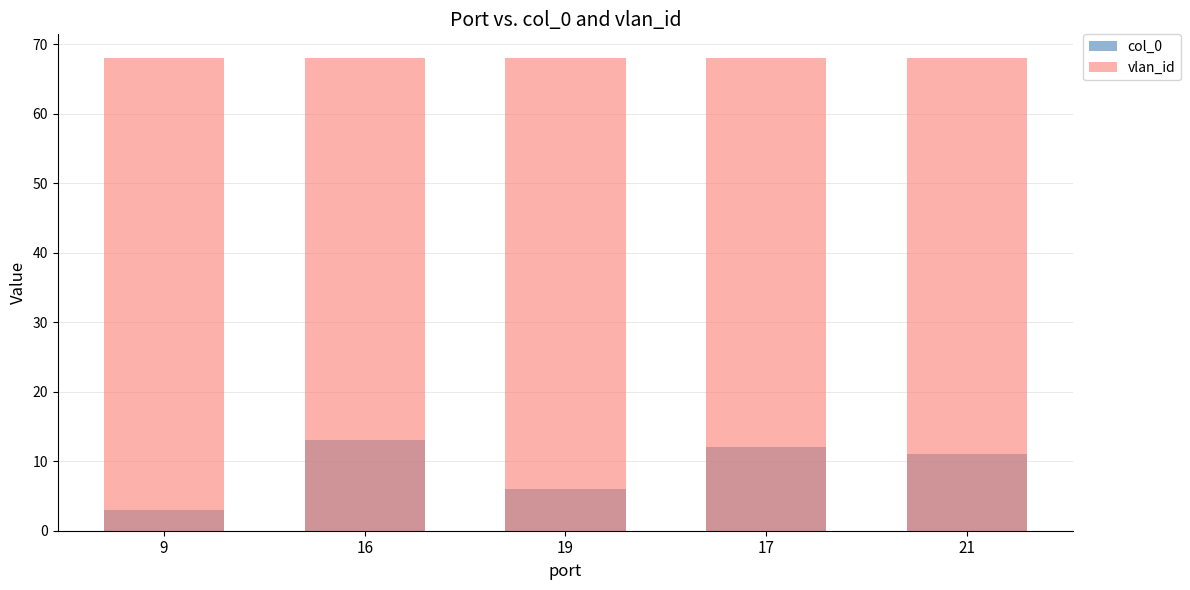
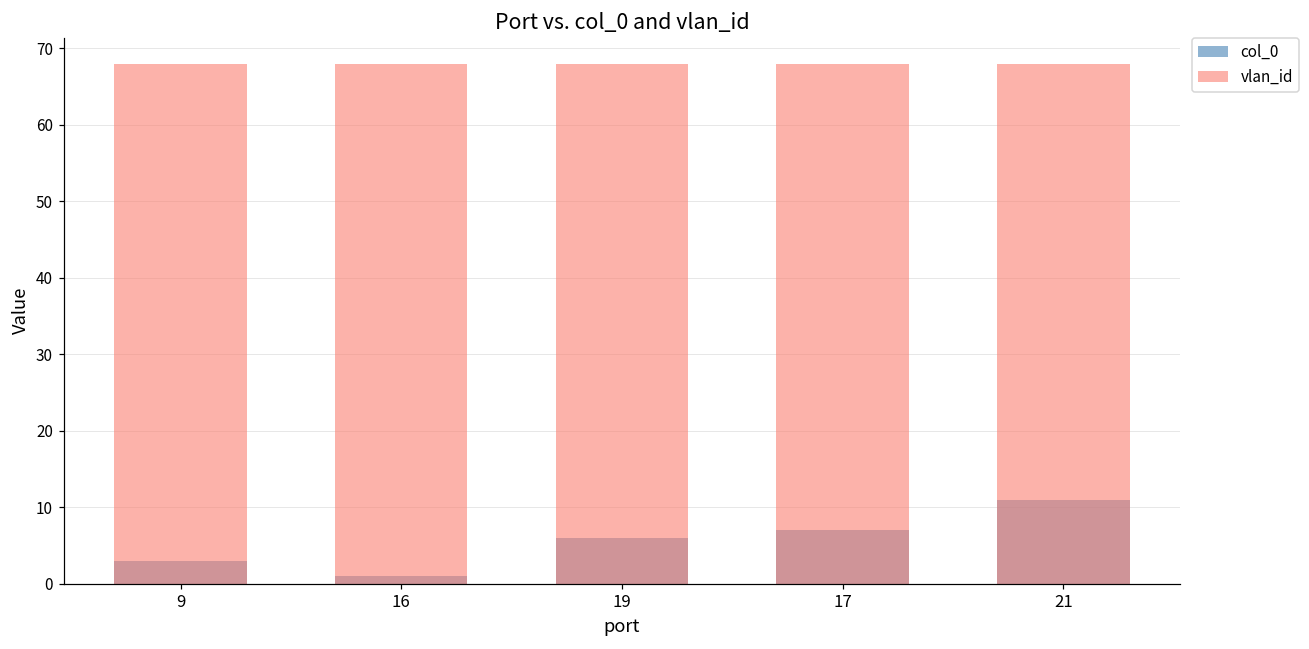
col_0, 16: 13 -> 1
col_0, 17: 12 -> 7
